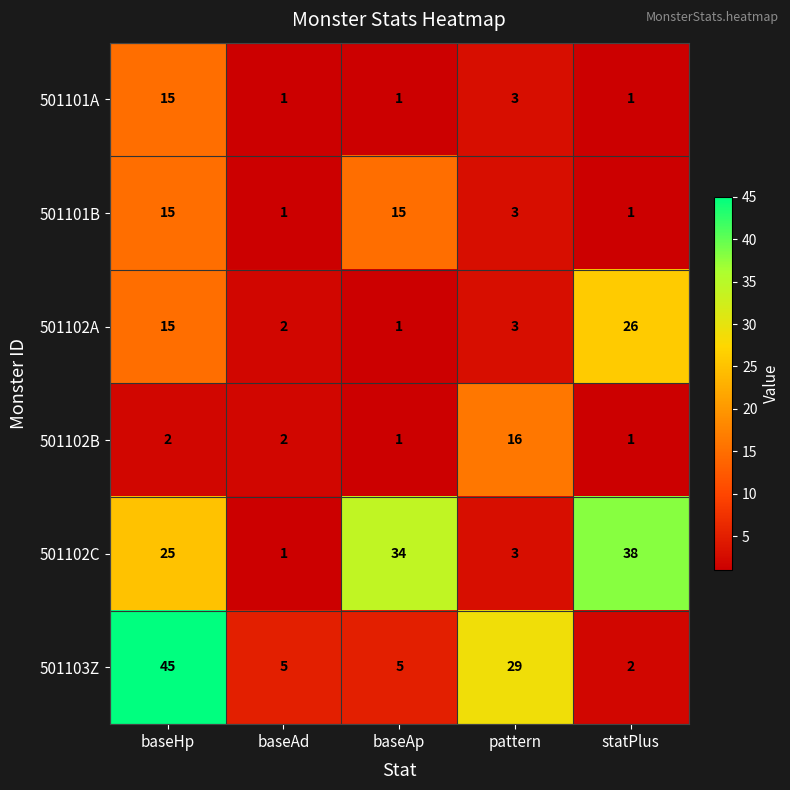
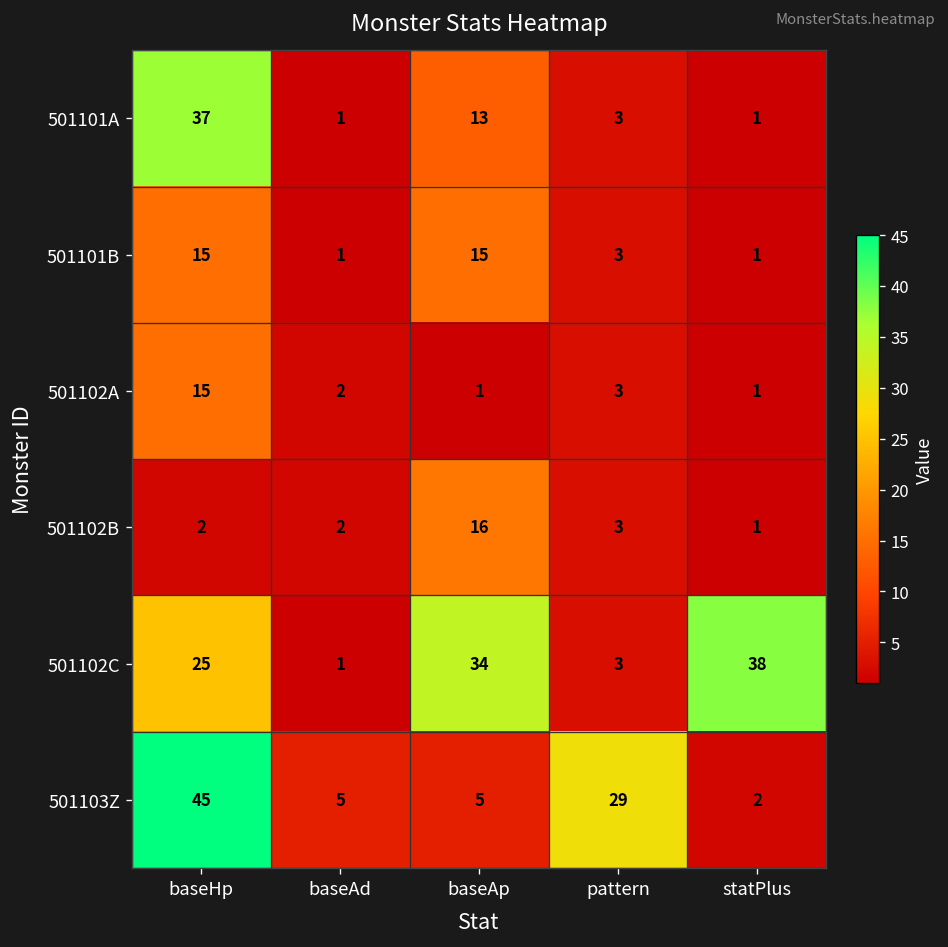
501101A, baseHp: 15 -> 37
501101A, baseAp: 1 -> 13
501102A, statPlus: 26 -> 1
501102B, baseAp: 1 -> 16
501102B, pattern: 16 -> 3
